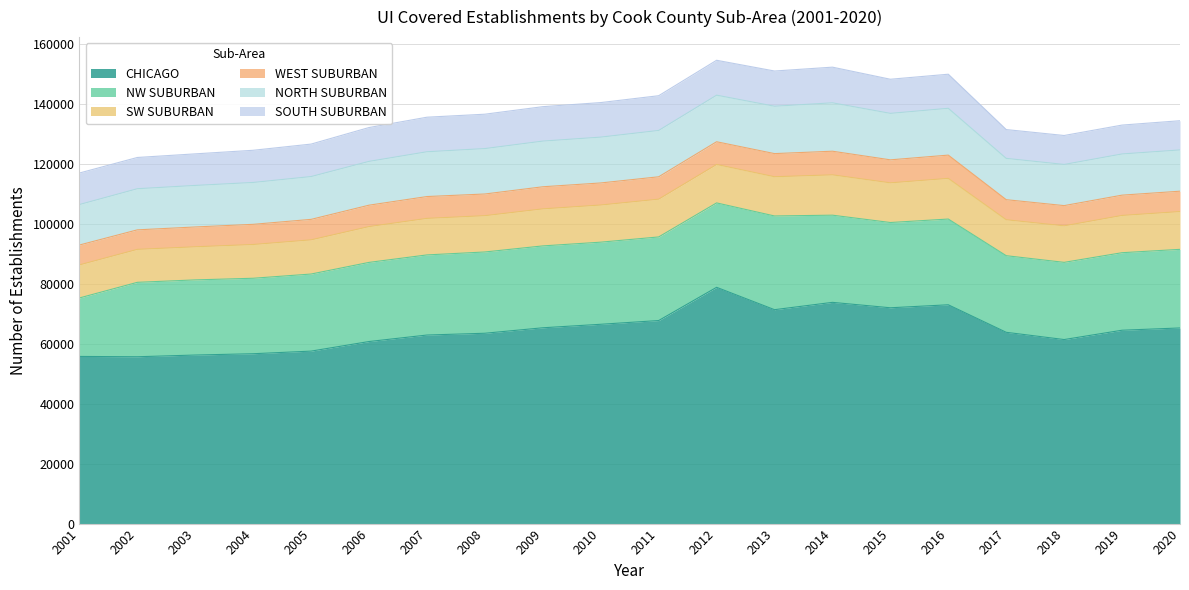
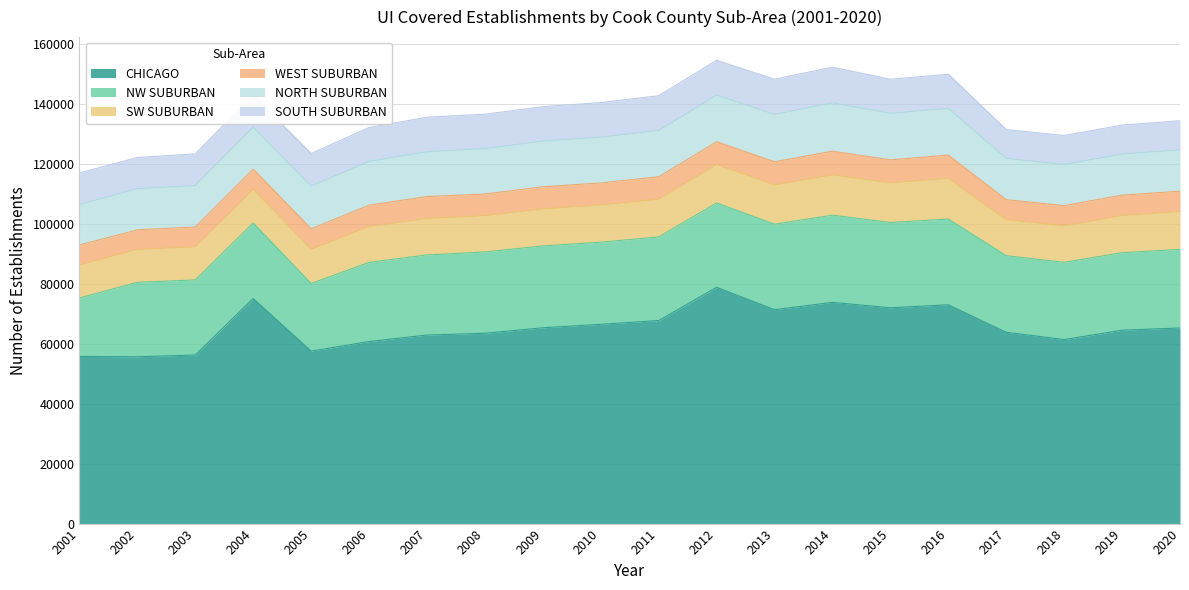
CHICAGO, 2004: 57000 -> 75000
NW SUBURBAN, 2005: 26000 -> 23000
NW SUBURBAN, 2013: 31000 -> 29000
